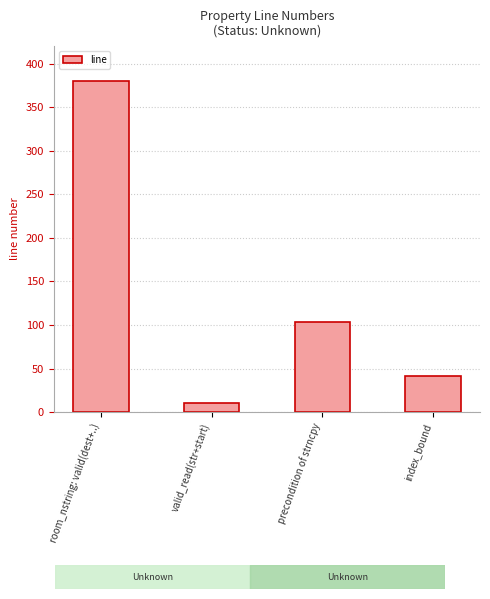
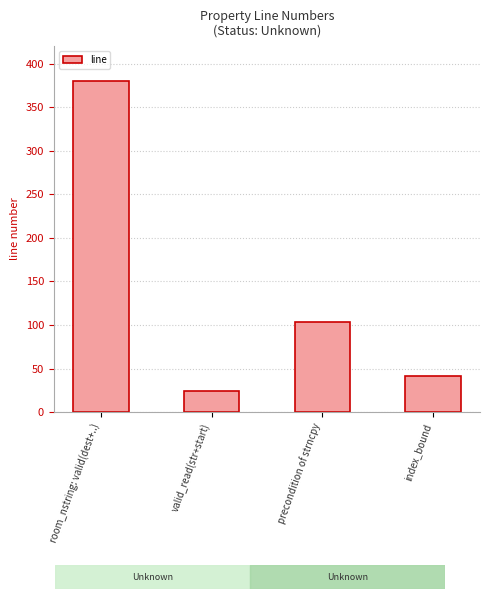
valid_read(str+start): 10 -> 20
